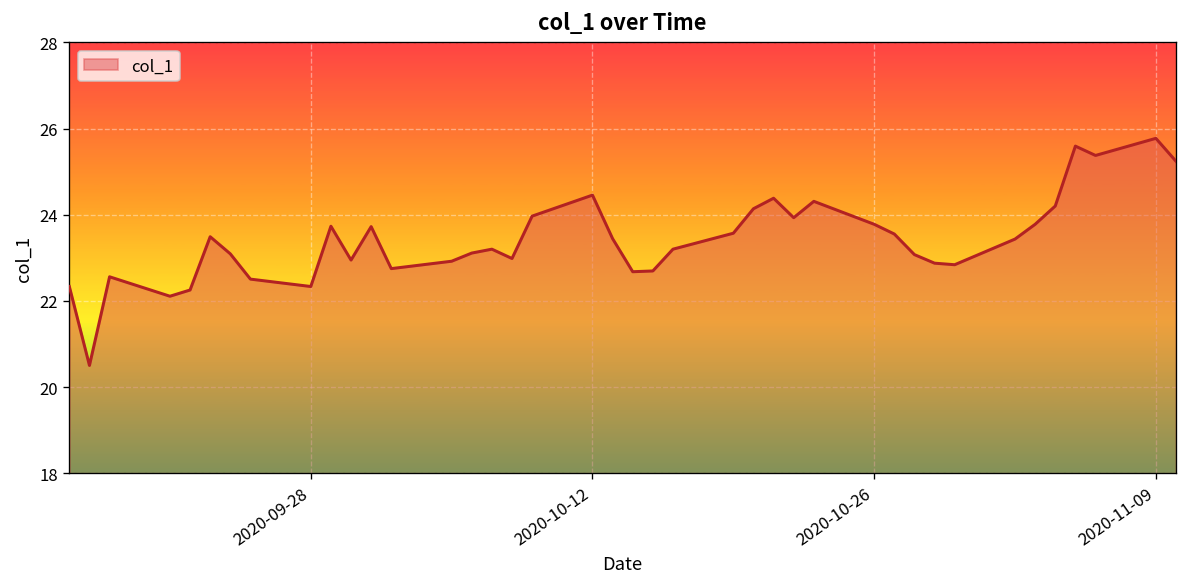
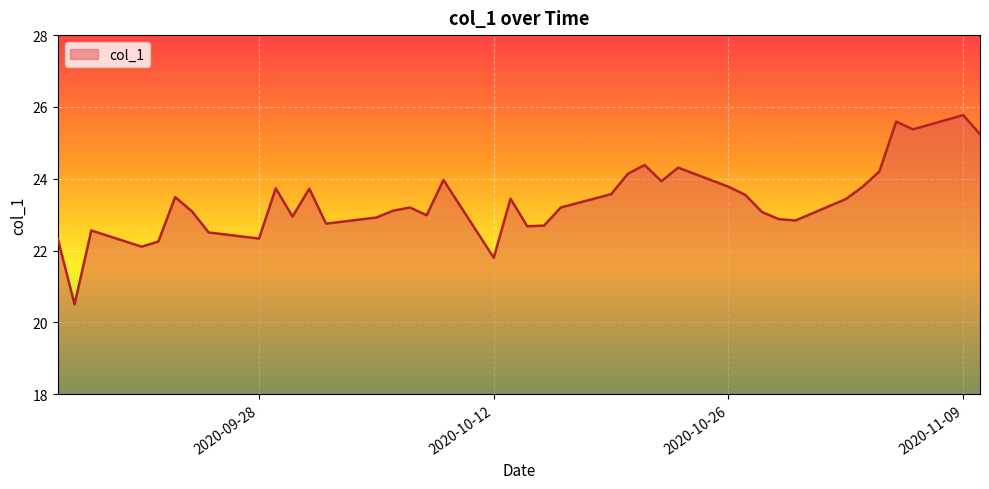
2020-10-12: 24.5 -> 21.8
